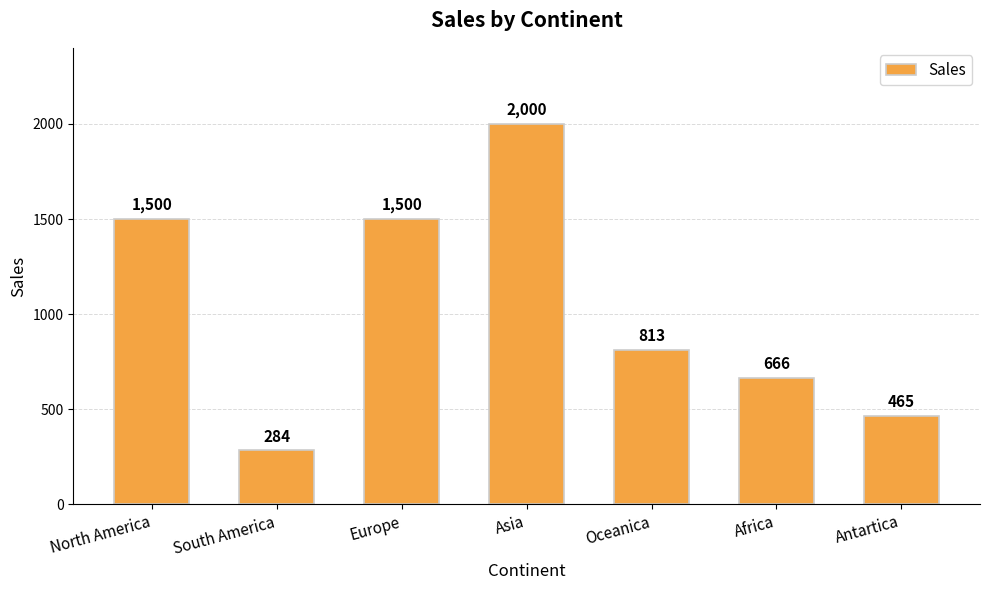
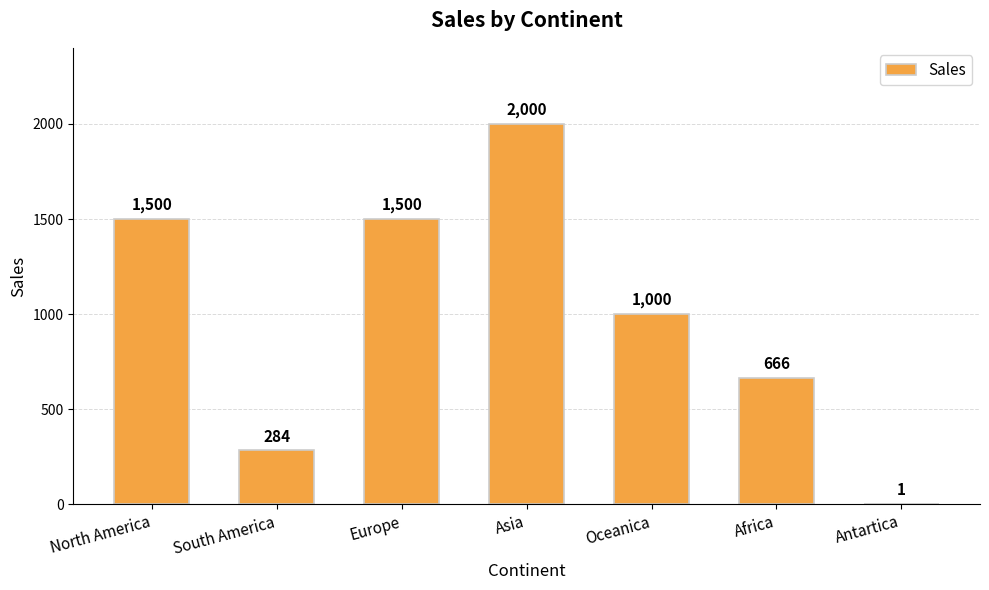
Oceanica: 813 -> 1,000
Antartica: 465 -> 1
